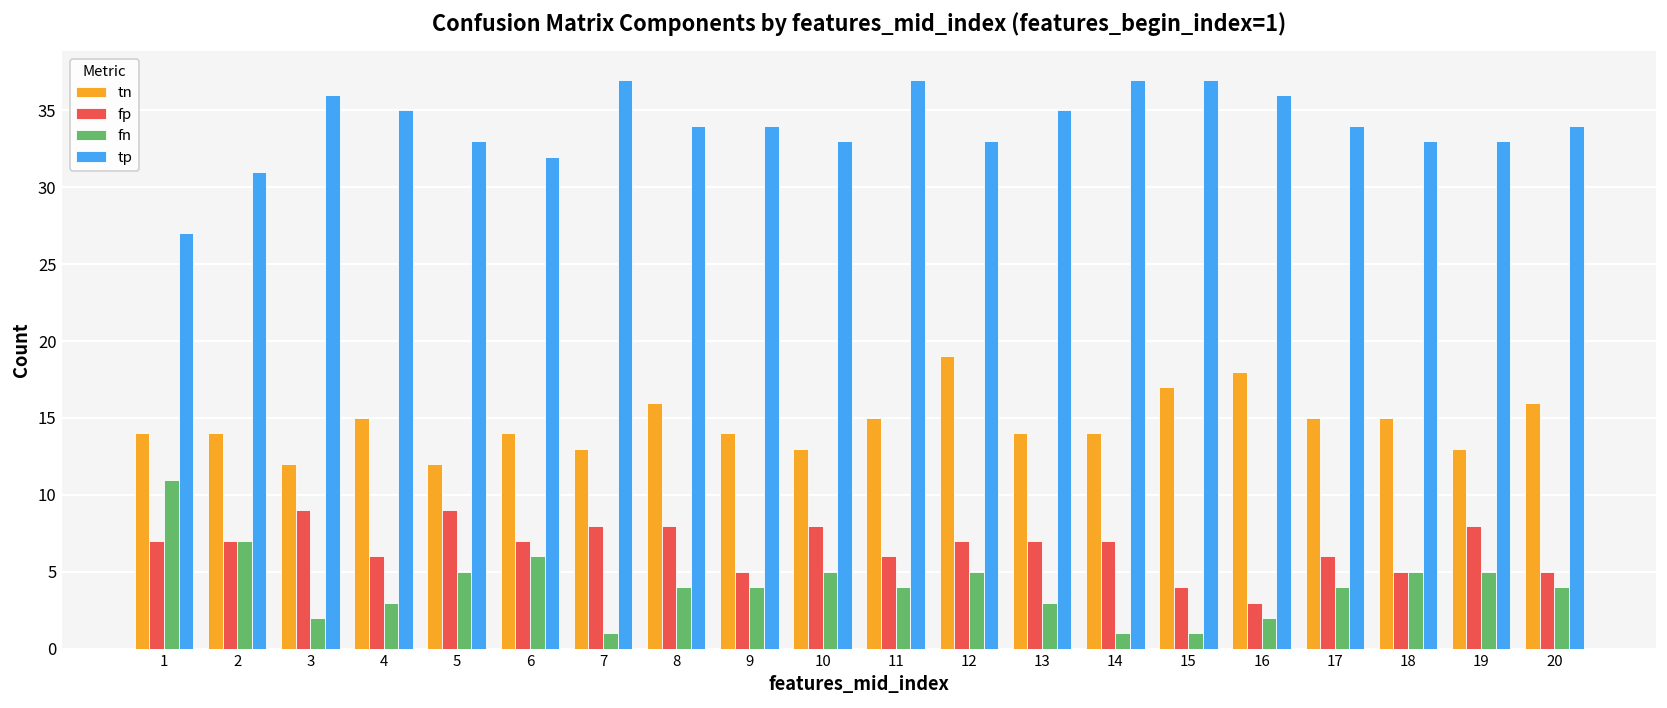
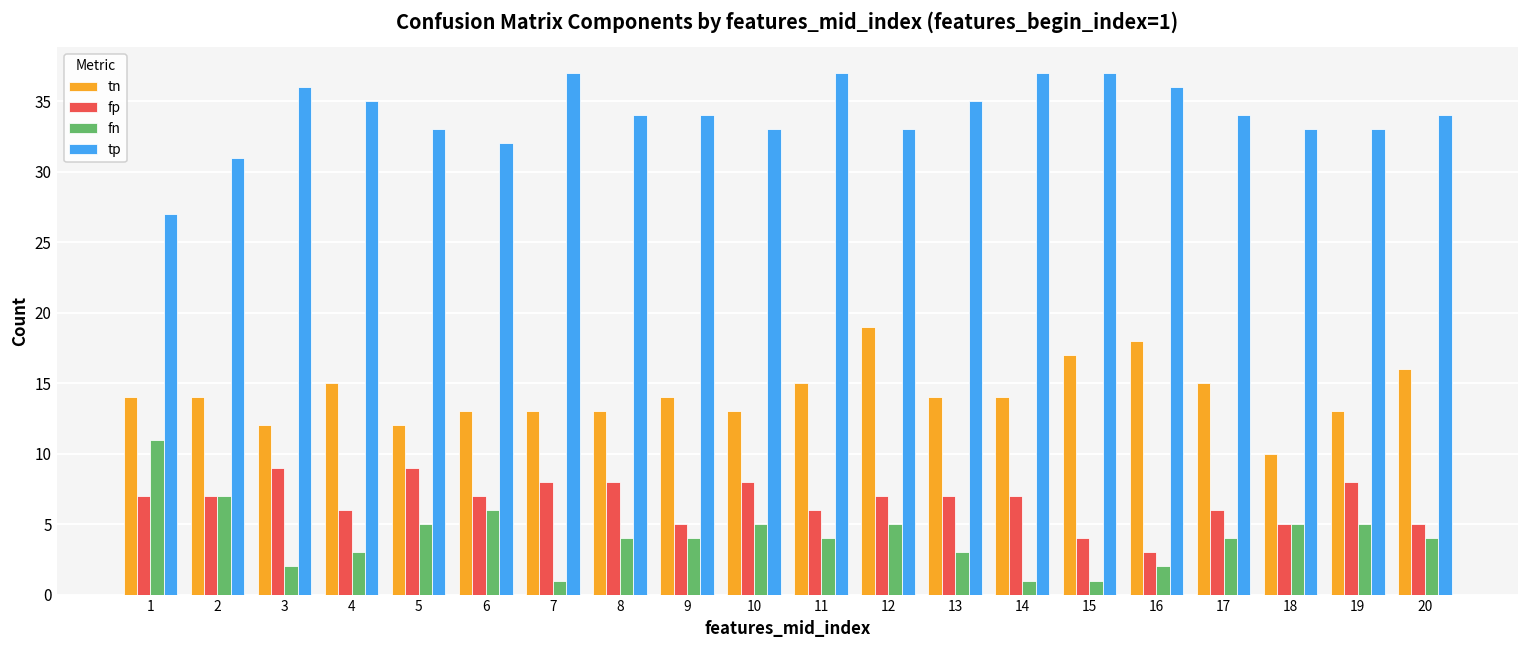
tn, 6: 14 -> 13
tn, 8: 16 -> 13
tn, 18: 15 -> 10
